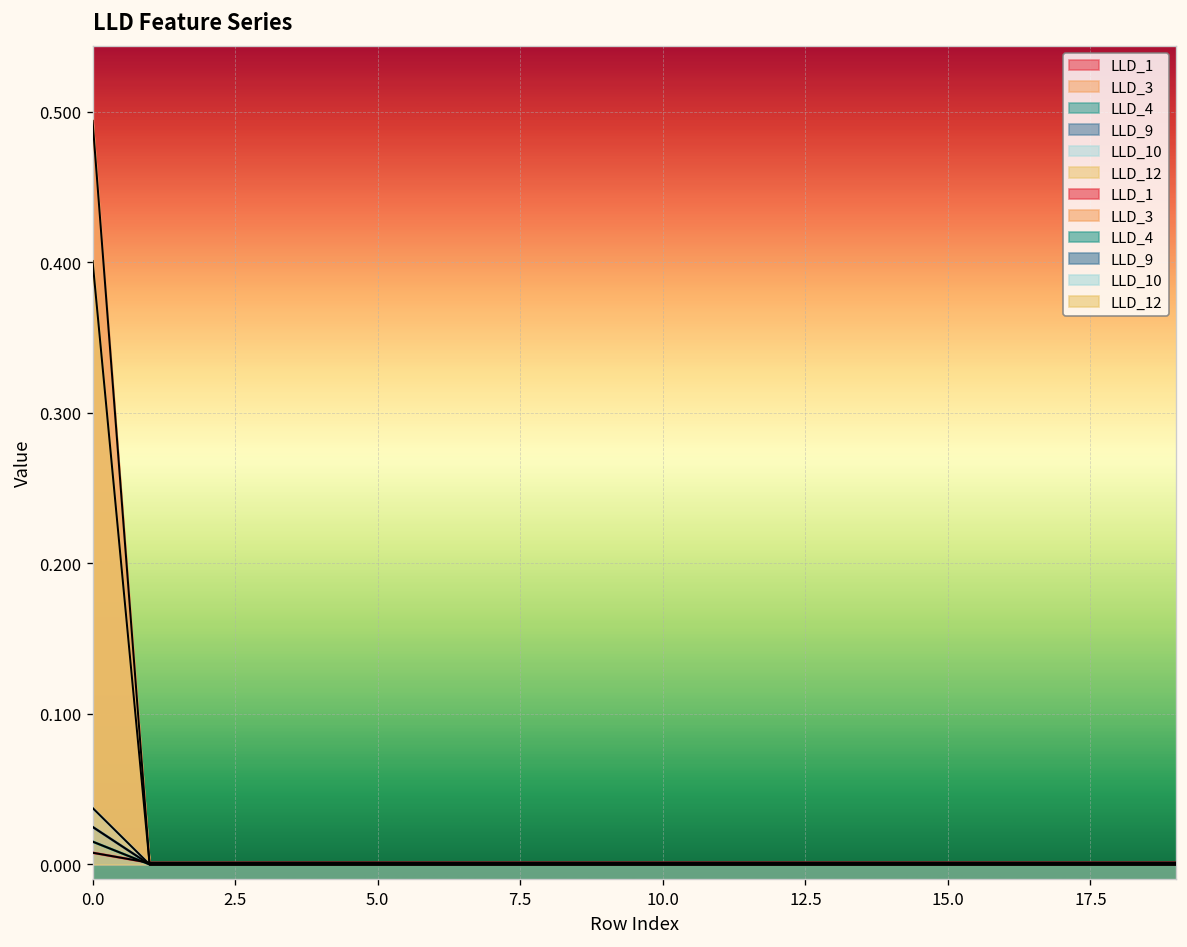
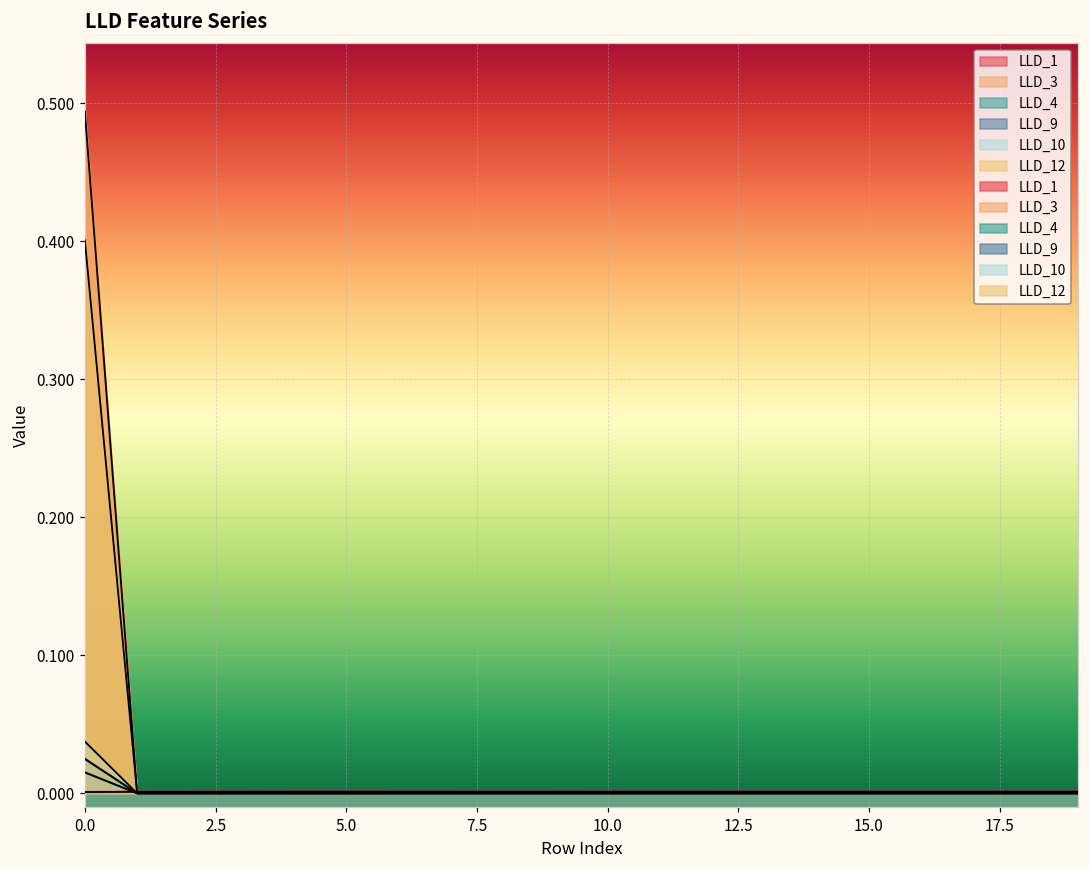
LLD_1, 0.0: 0.008 -> 0.001
